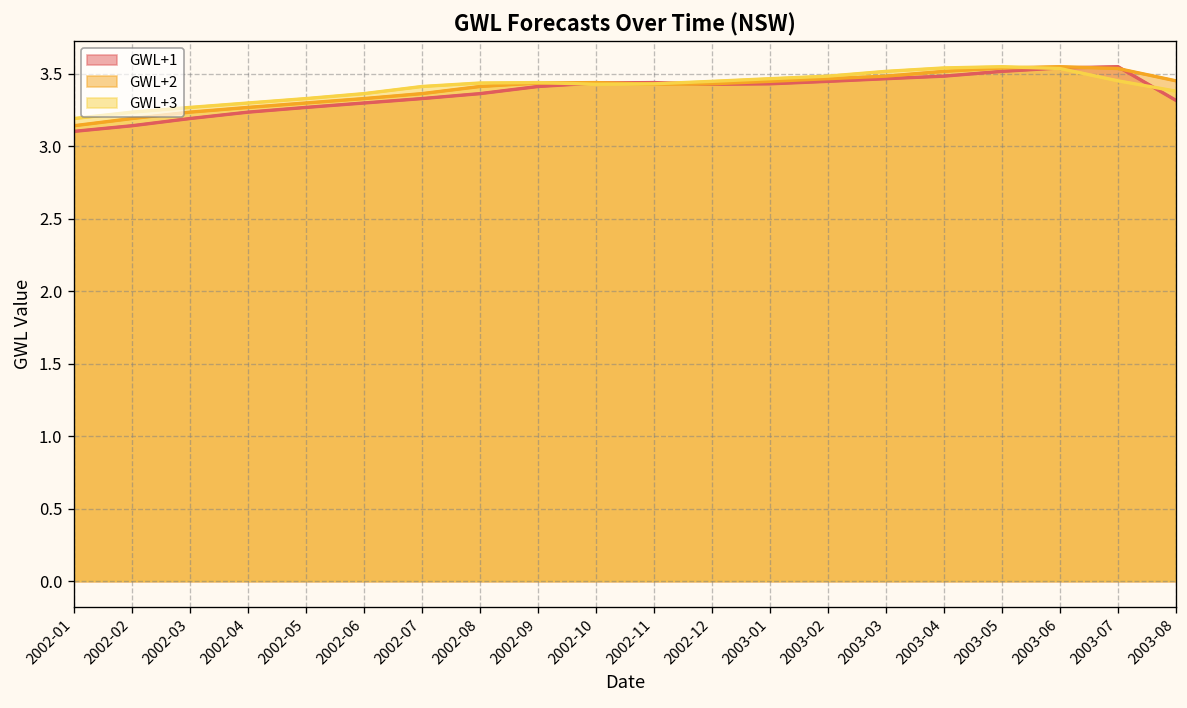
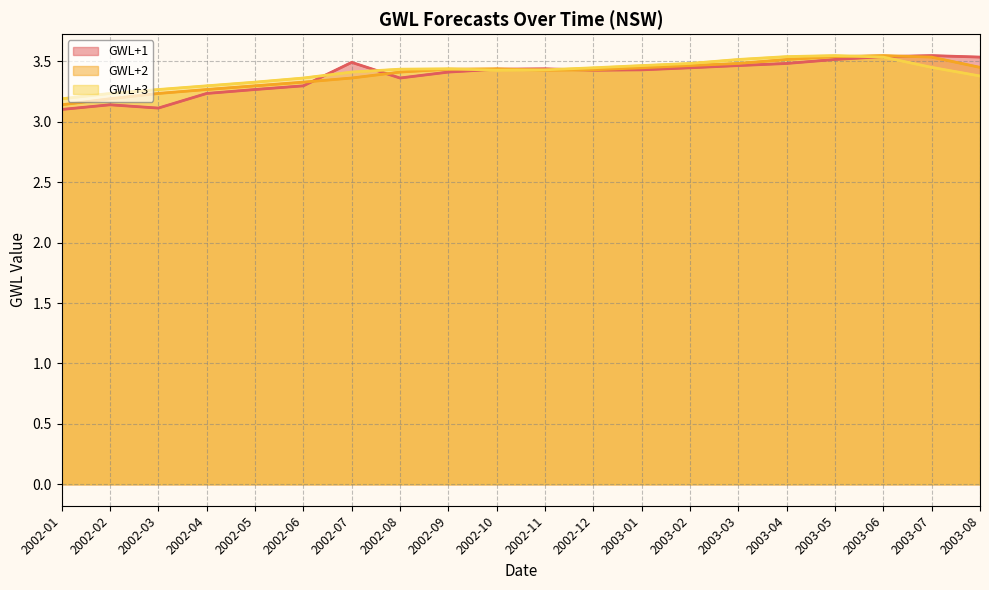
GWL+1, 2002-03: 3.19 -> 3.11
GWL+1, 2002-07: 3.33 -> 3.49
GWL+1, 2003-08: 3.32 -> 3.54
